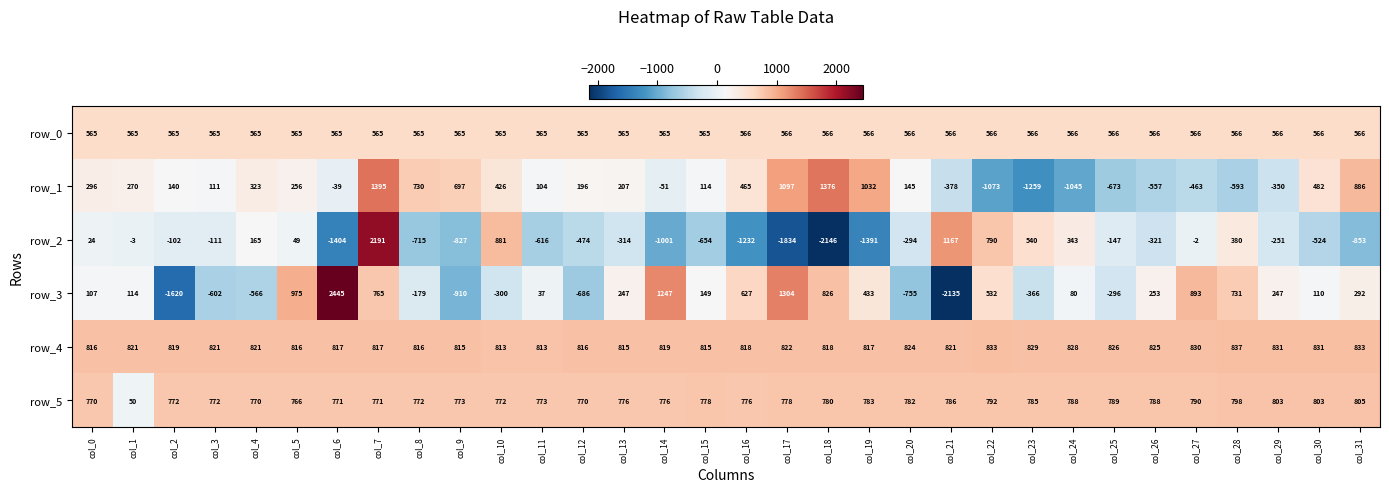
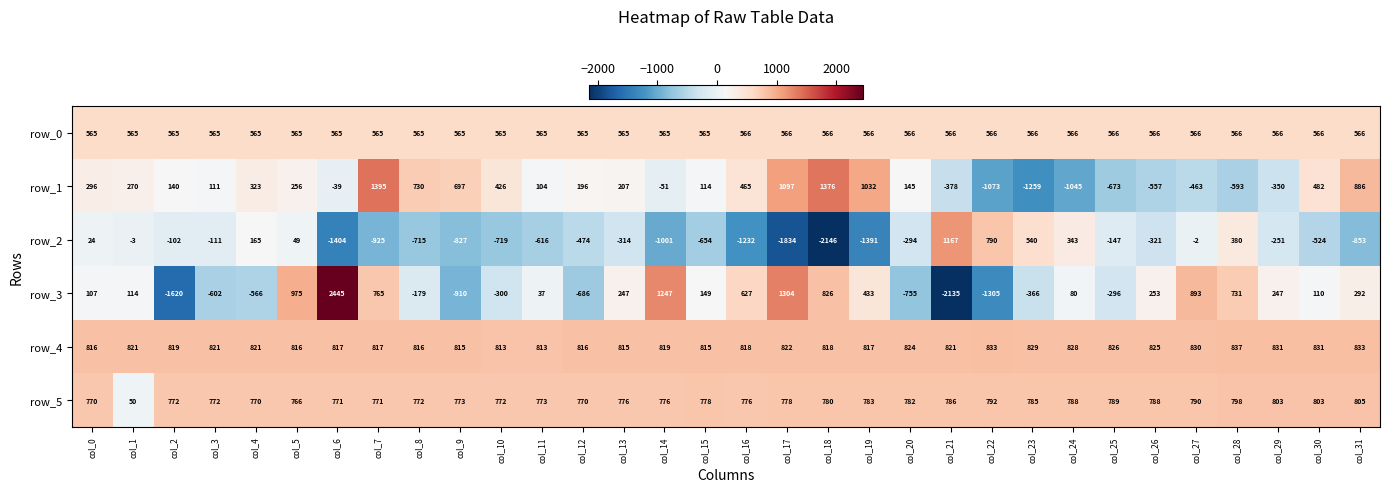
row_2, col_7: 2191 -> -925
row_2, col_10: 881 -> -719
row_3, col_22: 532 -> -1305
